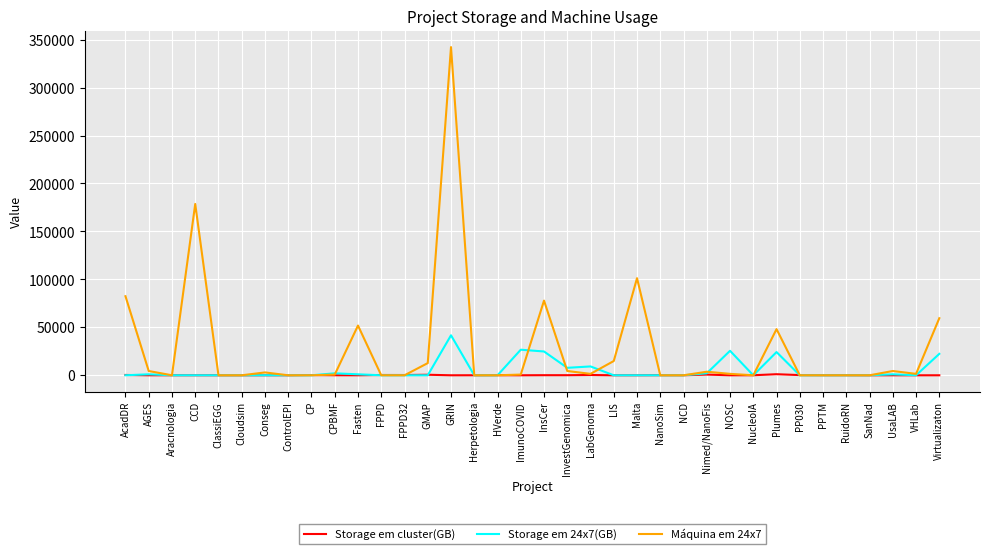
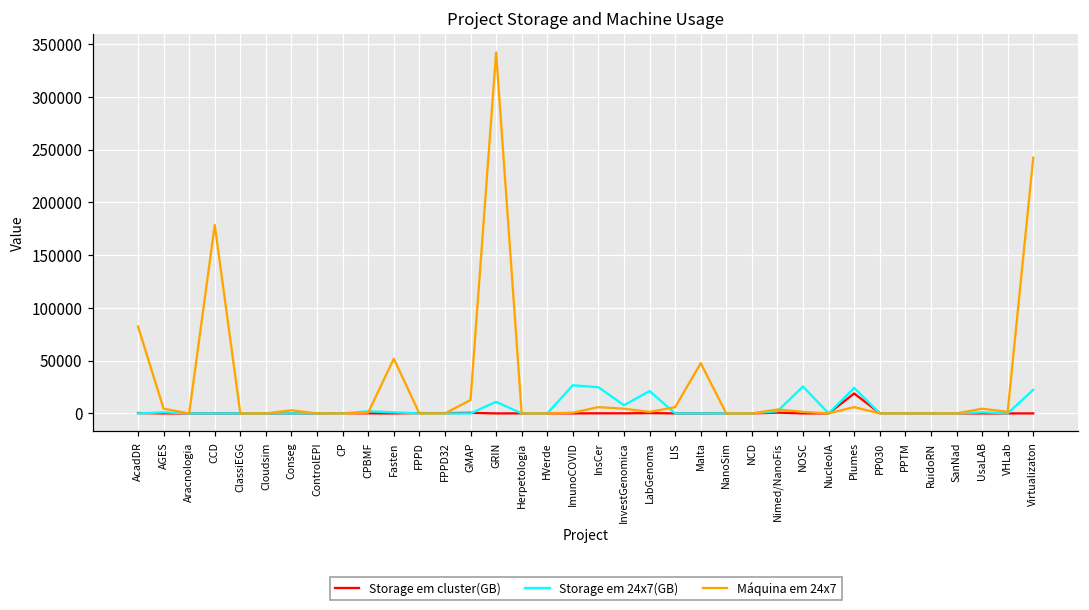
Storage em 24x7(GB), GRIN: 40000 -> 10000
Máquina em 24x7, InsCer: 80000 -> 10000
Storage em 24x7(GB), LabGenoma: 10000 -> 20000
Máquina em 24x7, LIS: 15000 -> 6000
Máquina em 24x7, Malta: 100000 -> 50000
Storage em cluster(GB), Plumes: 0 -> 20000
Máquina em 24x7, Plumes: 50000 -> 10000
Máquina em 24x7, Virtualizaton: 60000 -> 240000
